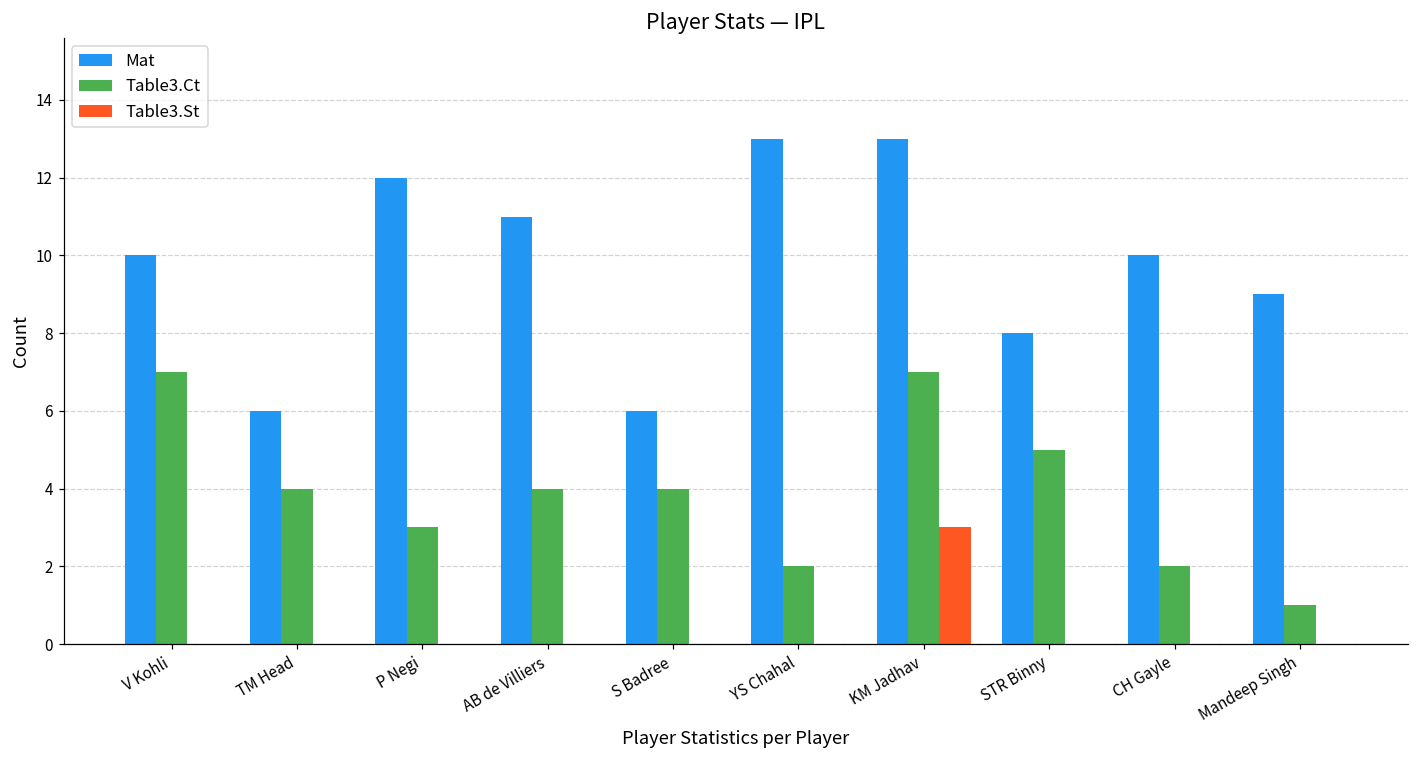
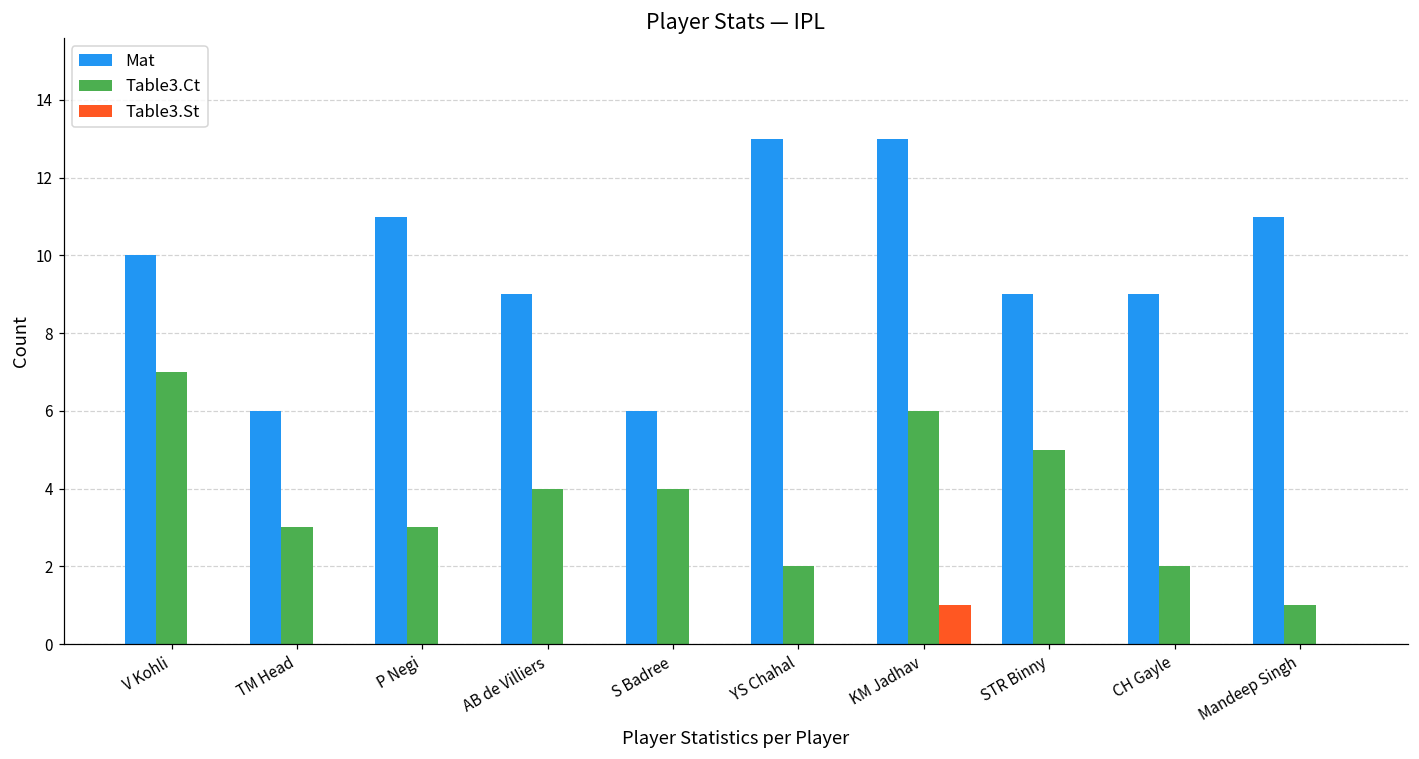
Table3.Ct, TM Head: 4 -> 3
Mat, P Negi: 12 -> 11
Mat, AB de Villiers: 11 -> 9
Table3.Ct, KM Jadhav: 7 -> 6
Table3.St, KM Jadhav: 3 -> 1
Mat, STR Binny: 8 -> 9
Mat, CH Gayle: 10 -> 9
Mat, Mandeep Singh: 9 -> 11
